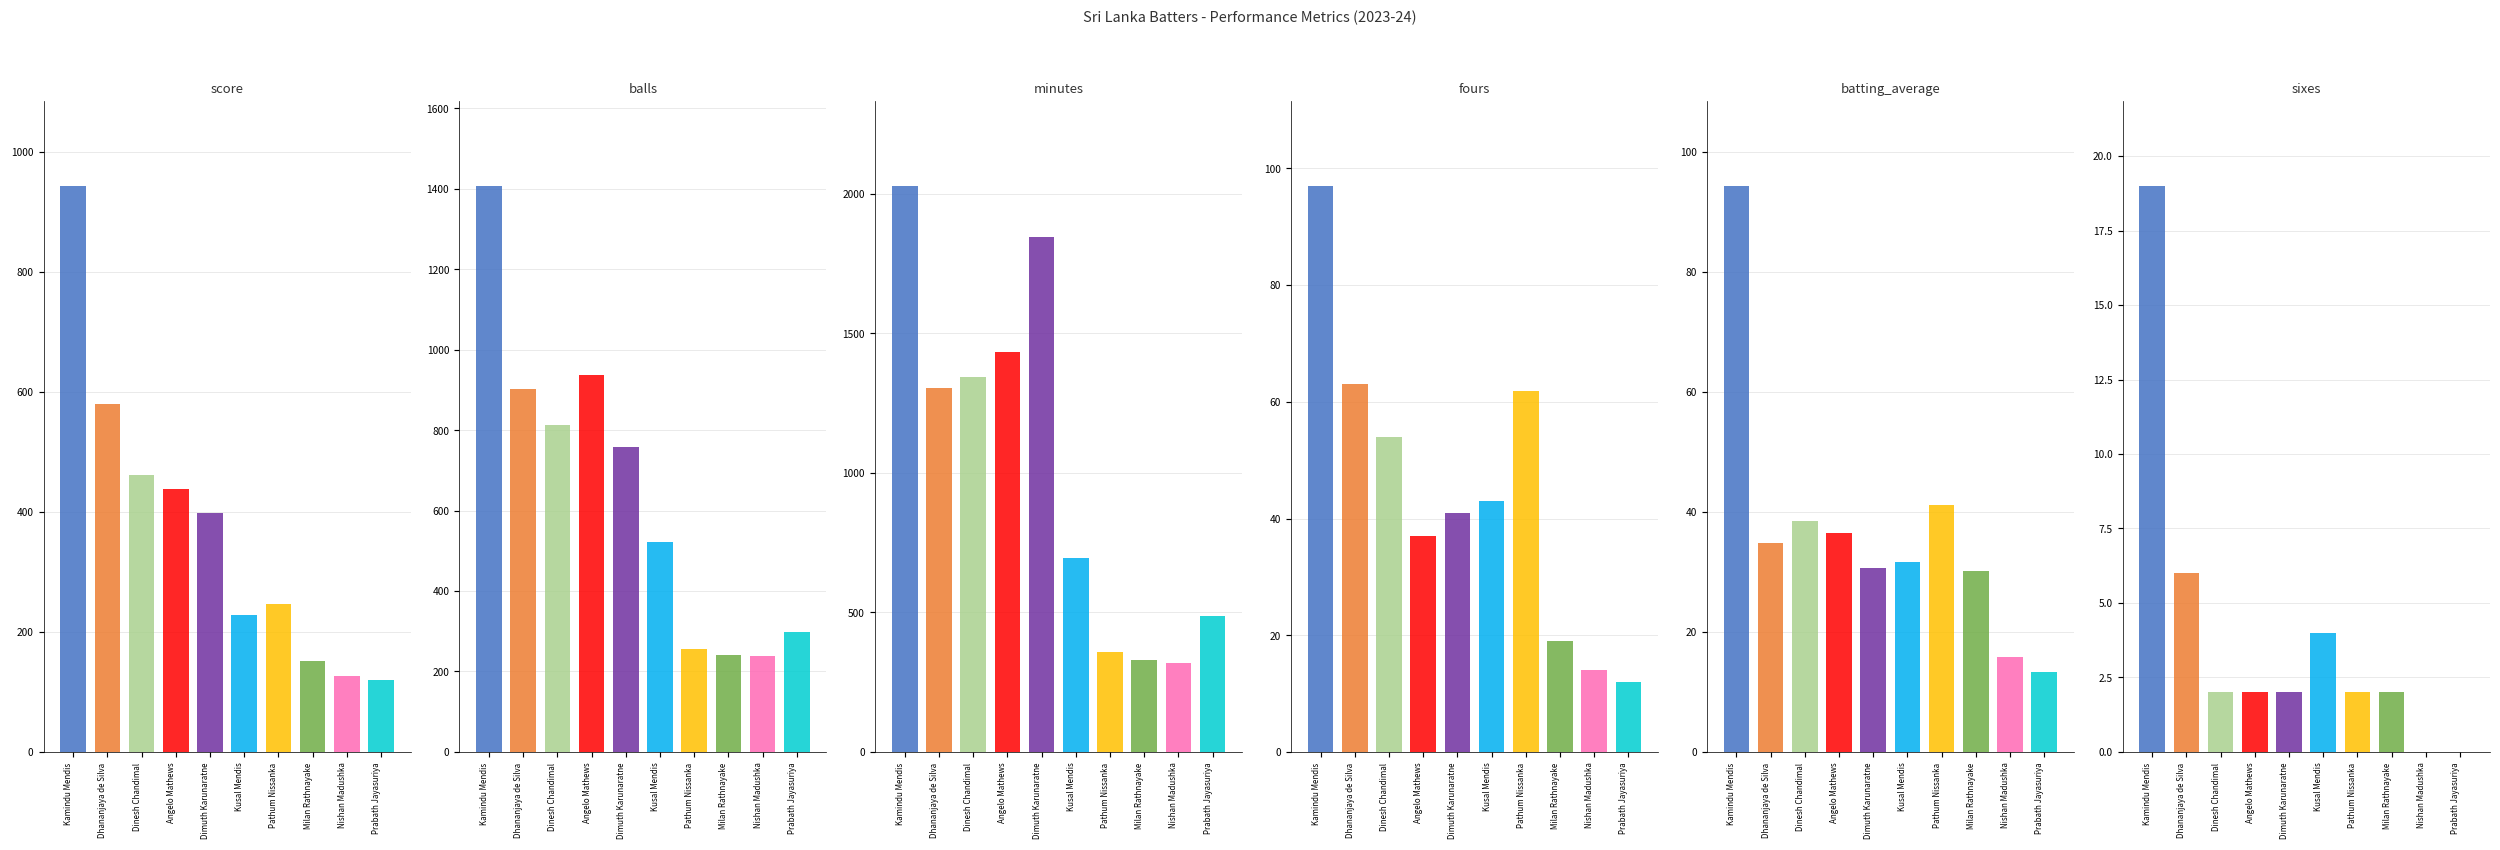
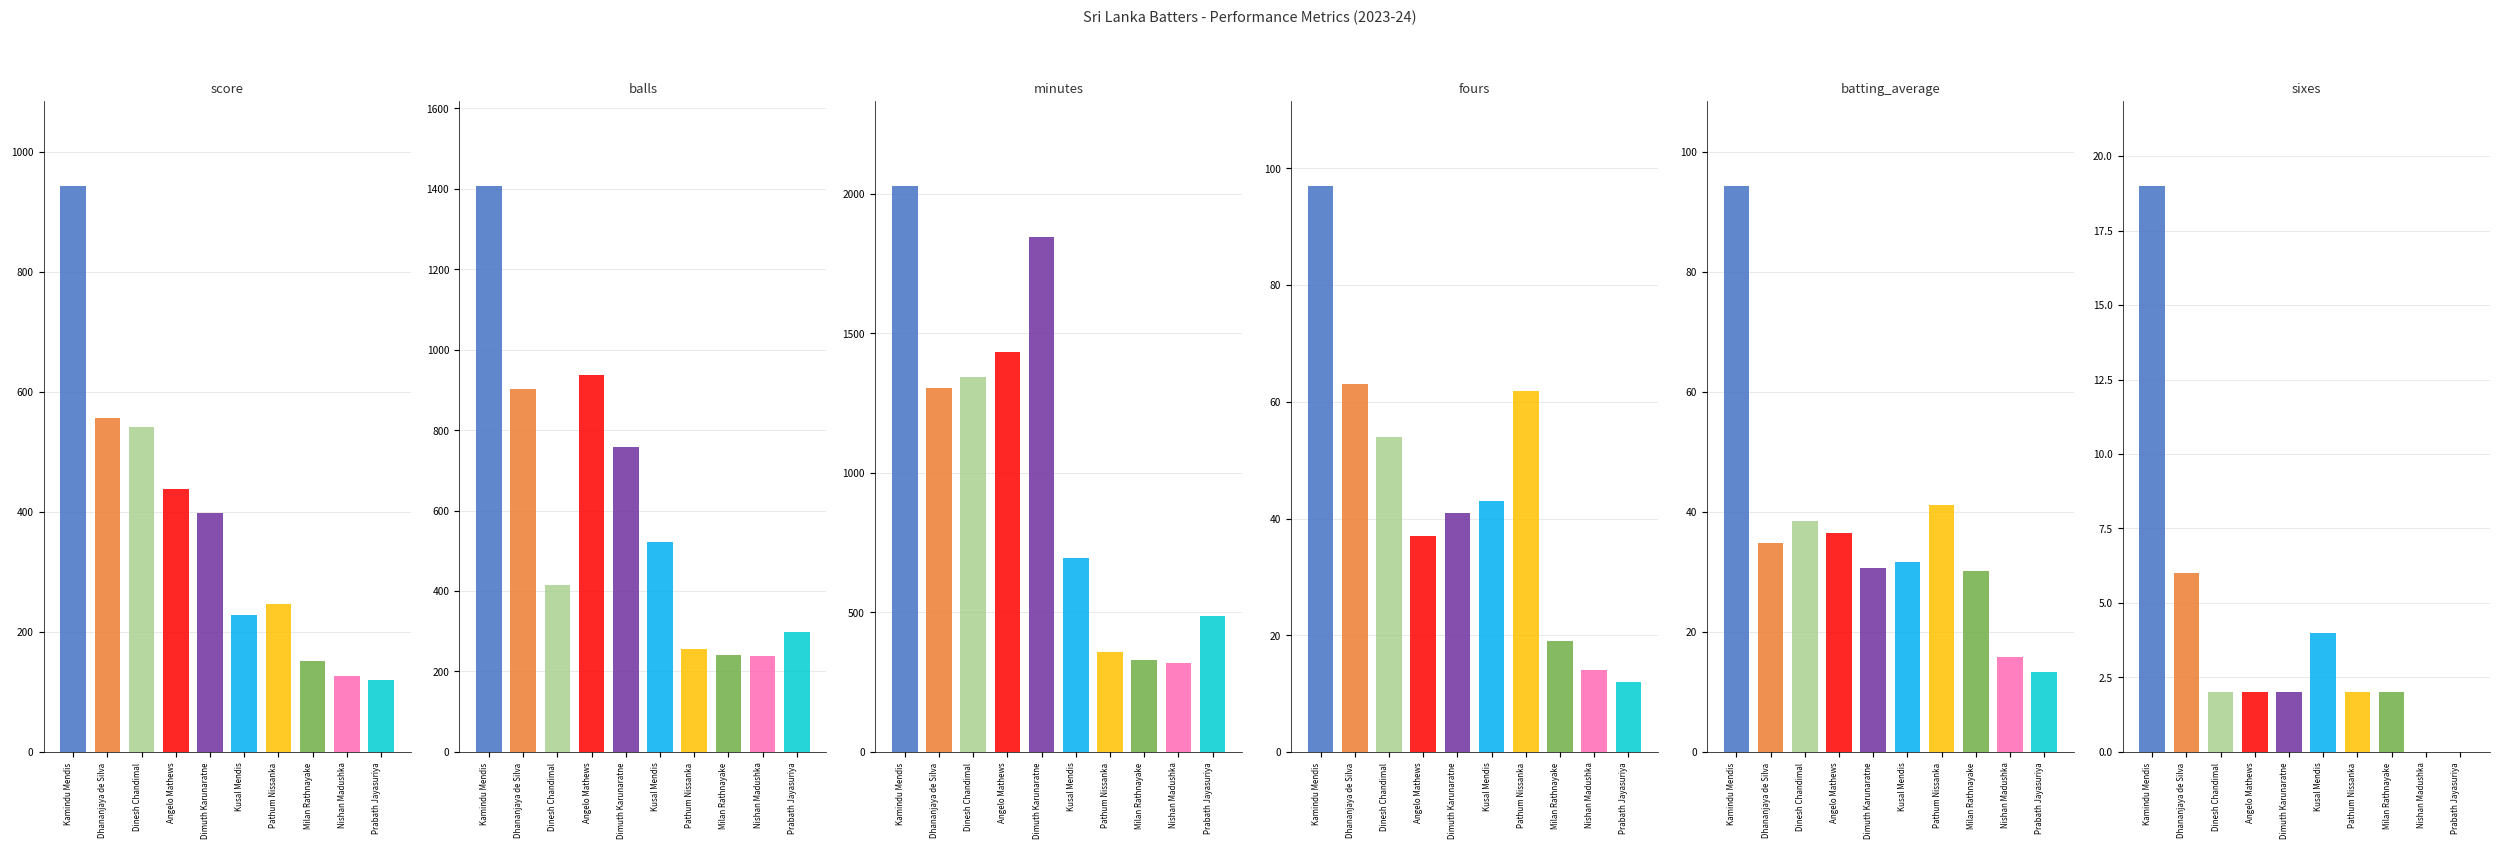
score, Dhananjaya de Silva: 580 -> 560
score, Dinesh Chandimal: 460 -> 540
balls, Dinesh Chandimal: 810 -> 420
